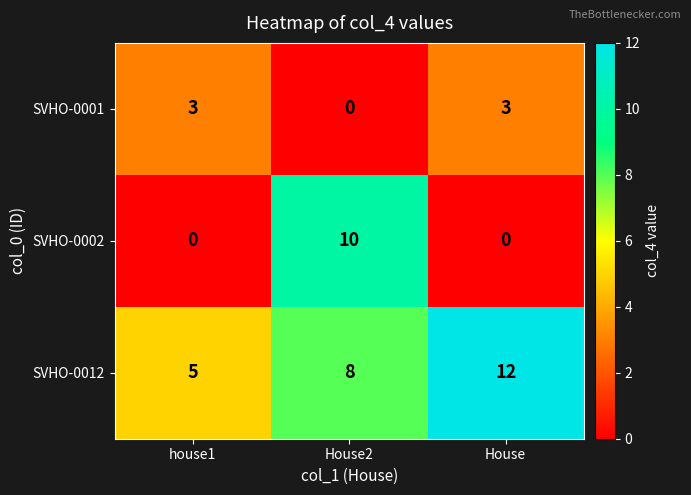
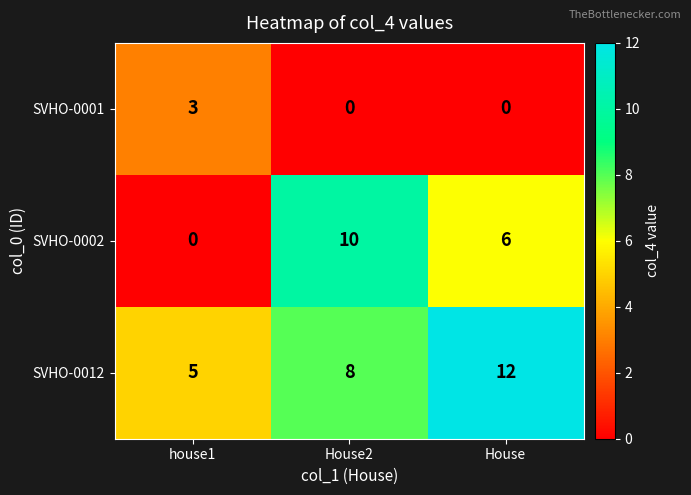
SVHO-0001, House: 3 -> 0
SVHO-0002, House: 0 -> 6
